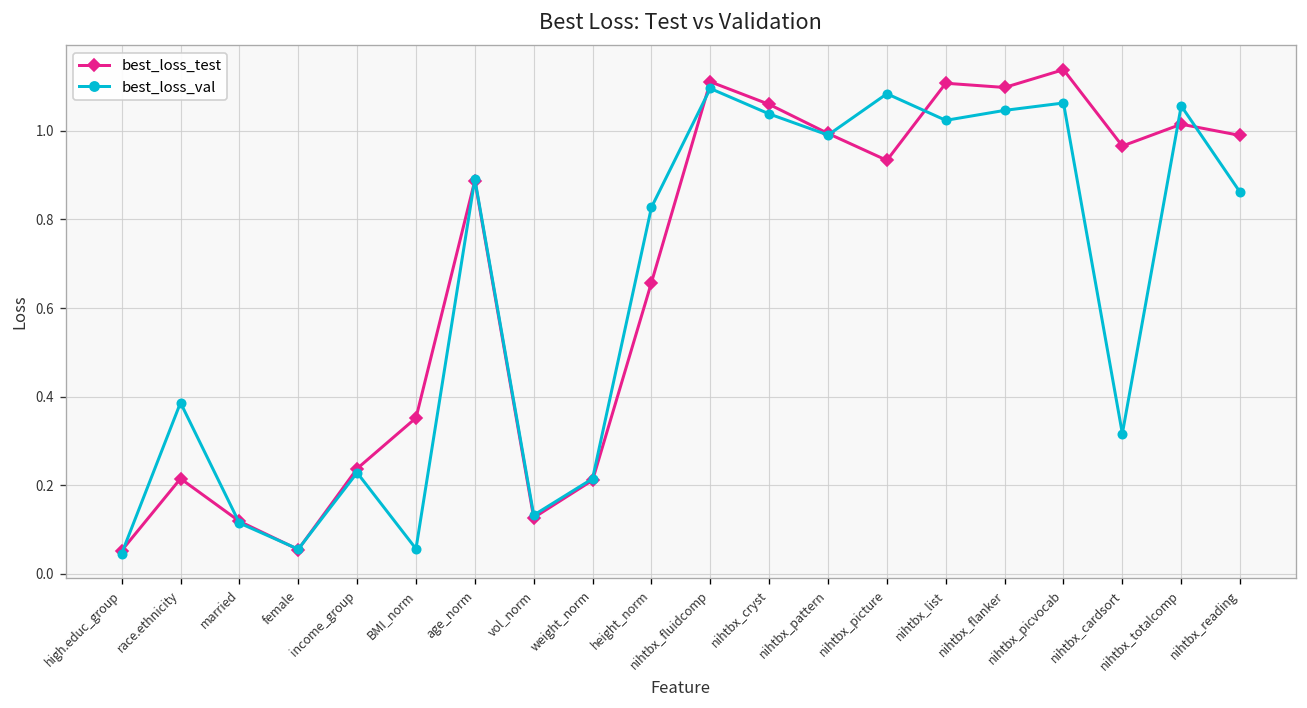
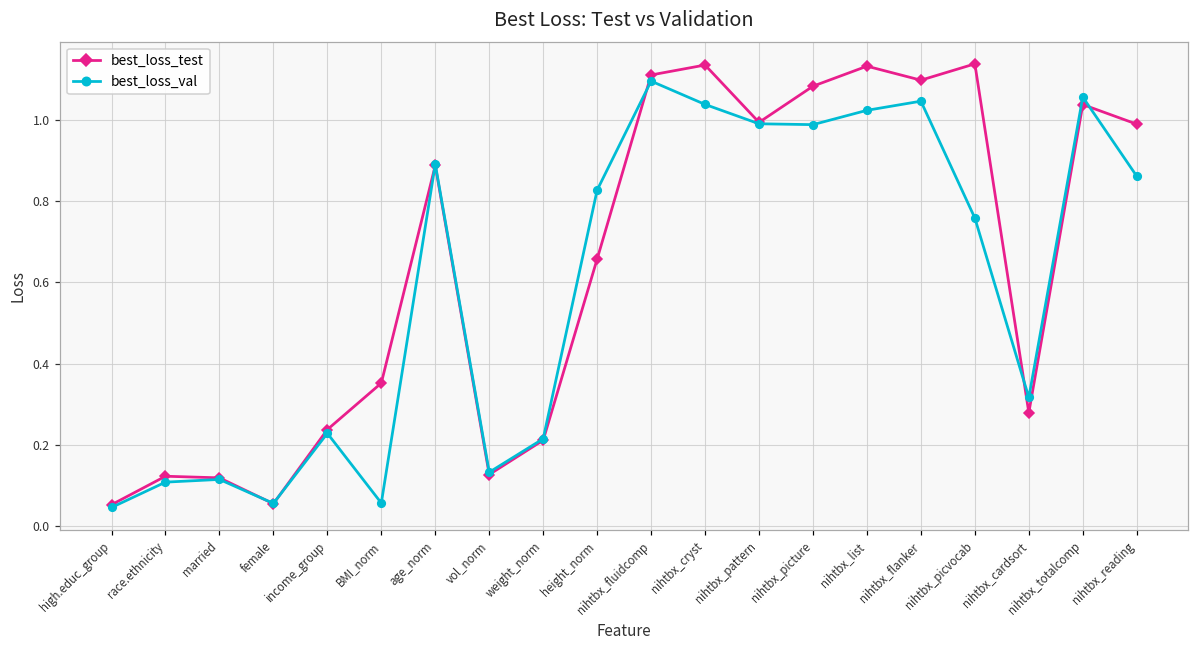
best_loss_test, race.ethnicity: 0.22 -> 0.12
best_loss_val, race.ethnicity: 0.39 -> 0.11
best_loss_test, nihtbx_cryst: 1.06 -> 1.14
best_loss_test, nihtbx_picture: 0.93 -> 1.08
best_loss_val, nihtbx_picture: 1.08 -> 0.99
best_loss_test, nihtbx_list: 1.11 -> 1.13
best_loss_val, nihtbx_picvocab: 1.06 -> 0.76
best_loss_test, nihtbx_cardsort: 0.97 -> 0.28
best_loss_test, nihtbx_totalcomp: 1.01 -> 1.04
